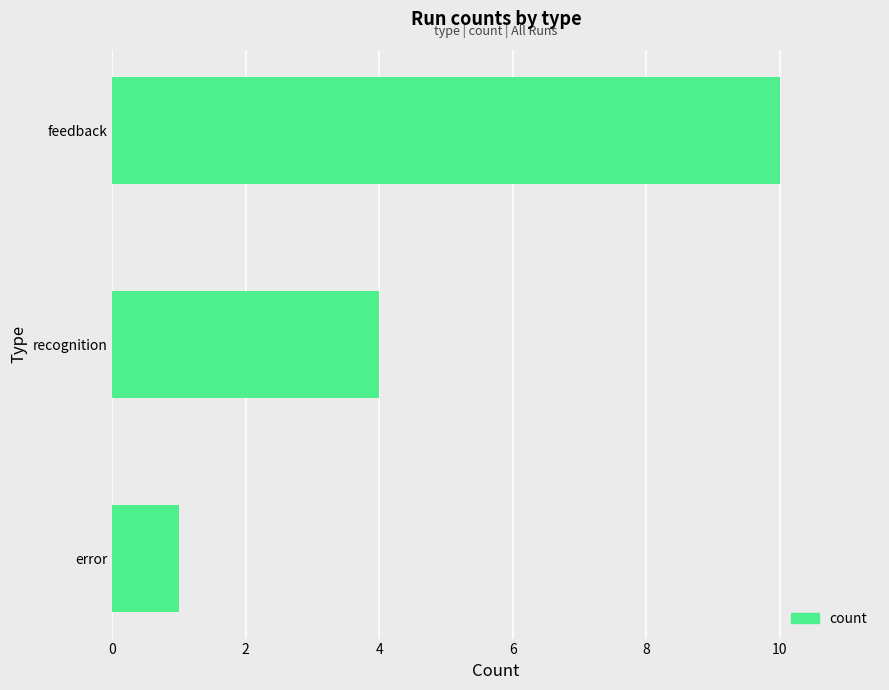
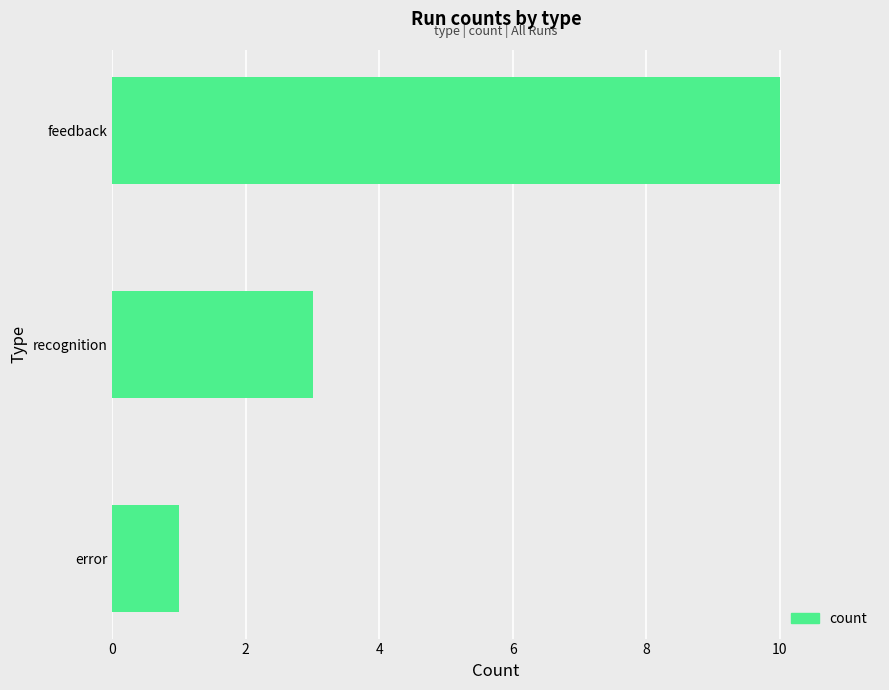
recognition: 4 -> 3
